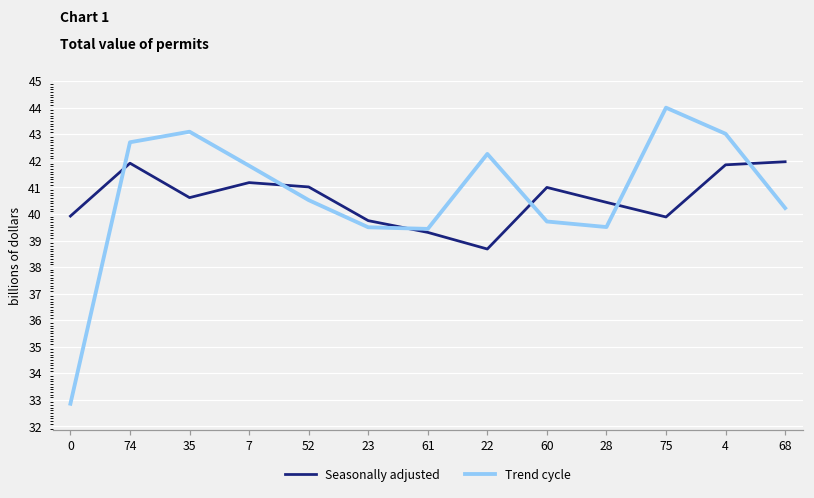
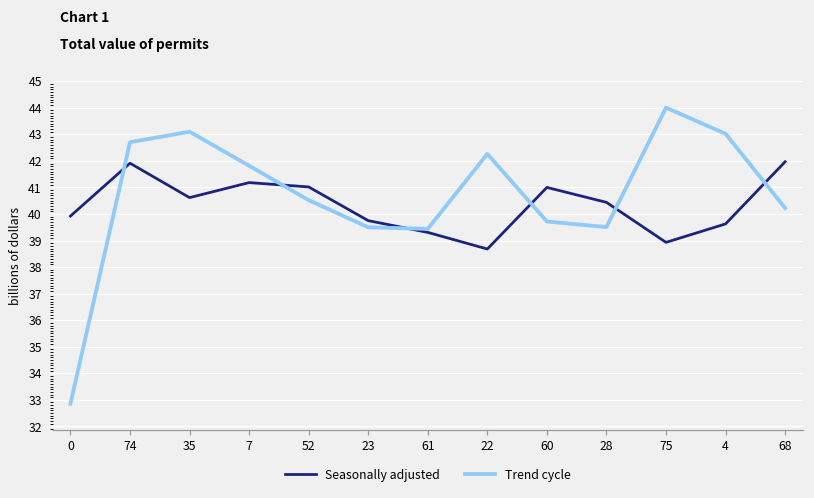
Seasonally adjusted, 75: 39.9 -> 38.9
Seasonally adjusted, 4: 41.9 -> 39.6
